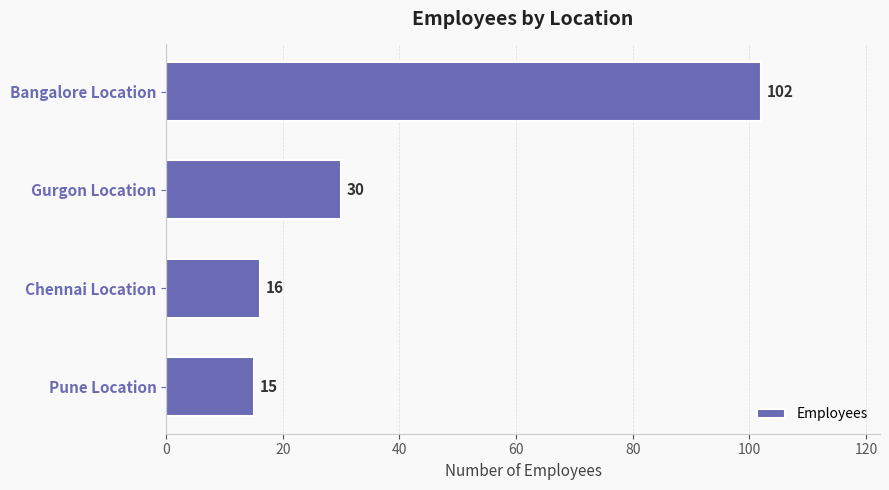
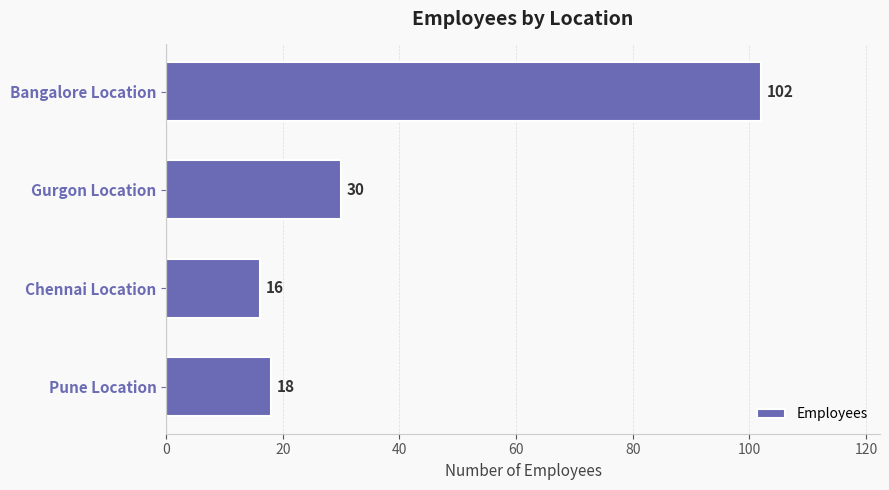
Pune Location: 15 -> 18
